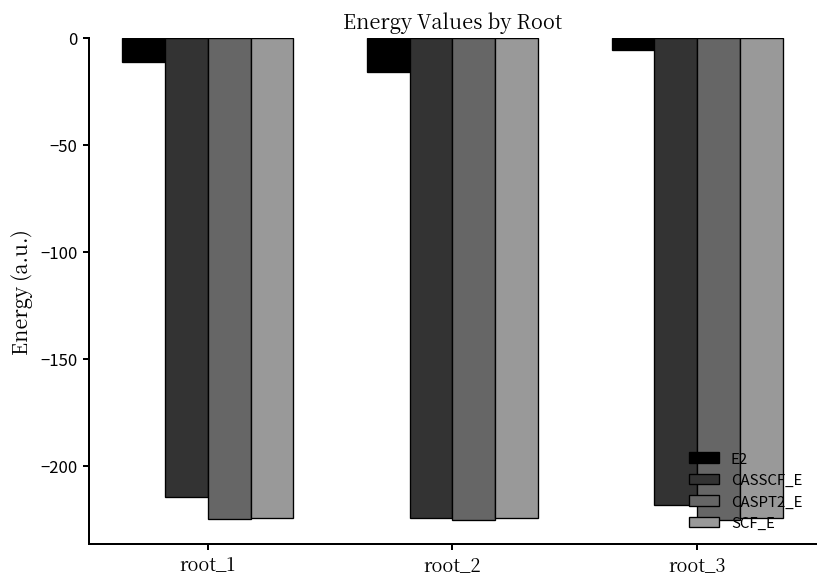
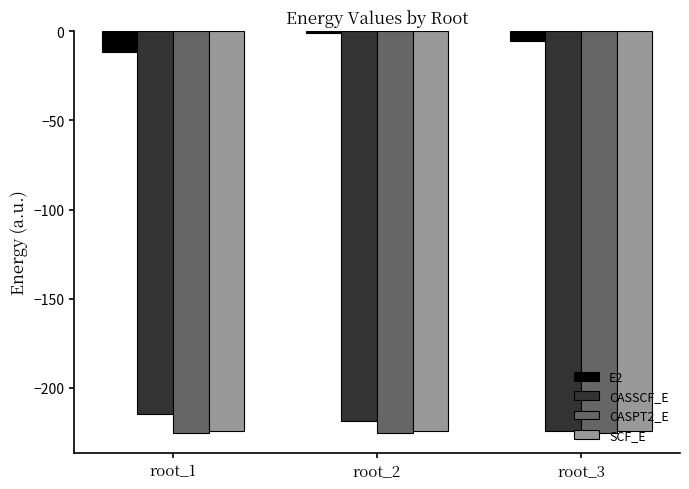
E2, root_2: -16 -> -1
CASSCF_E, root_2: -224 -> -219
CASSCF_E, root_3: -218 -> -224
